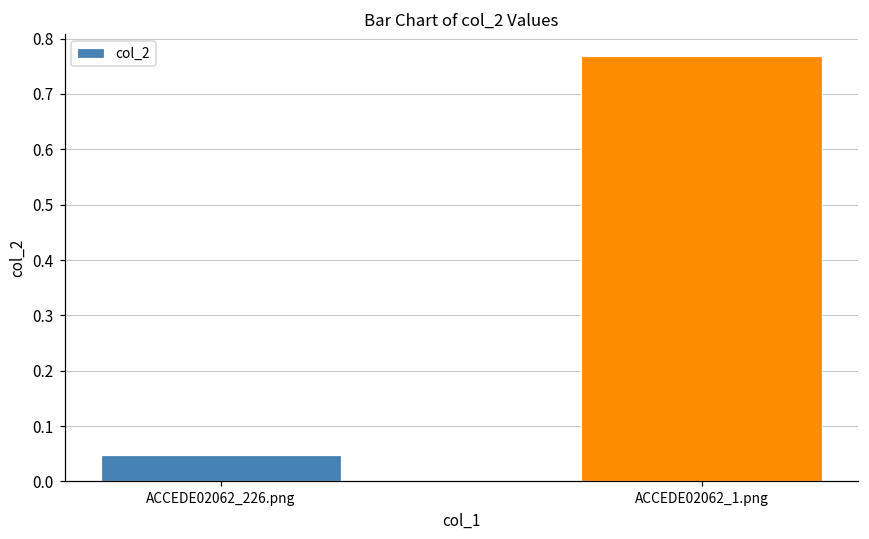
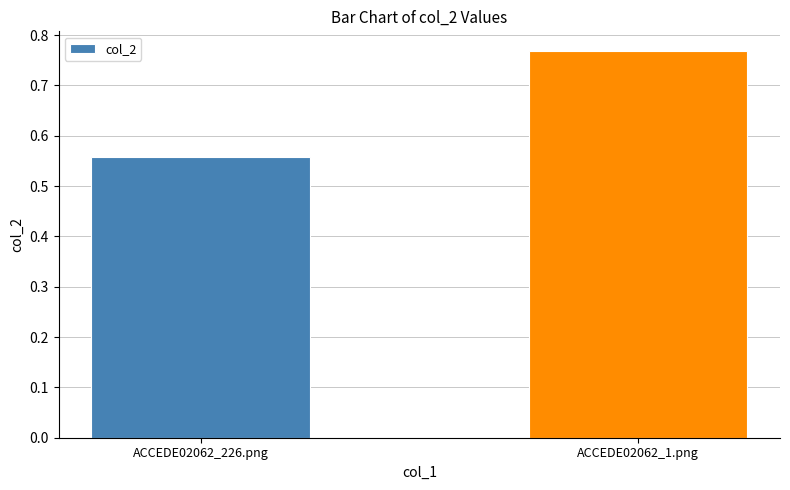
ACCEDE02062_226.png: 0.05 -> 0.56
